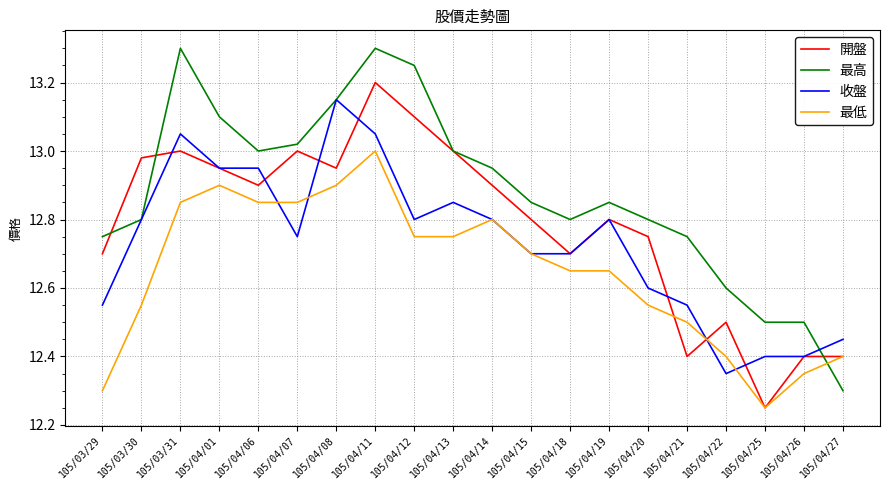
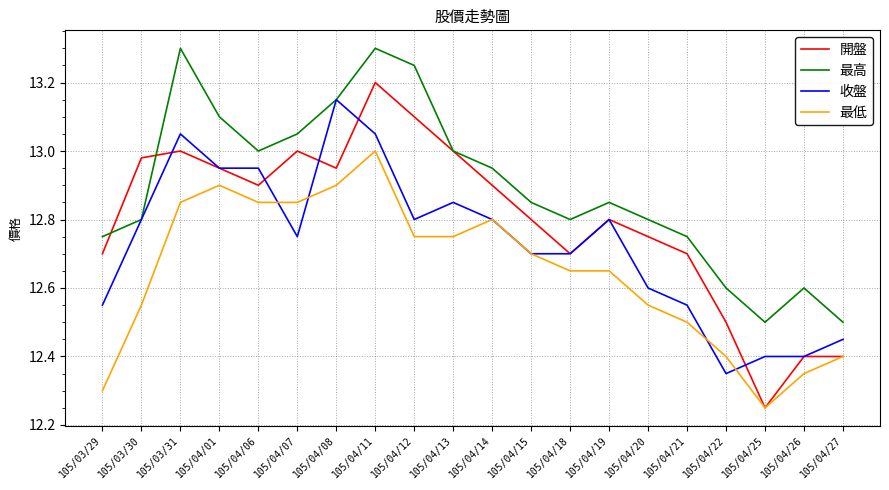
最高, 105/04/07: 13.02 -> 13.05
開盤, 105/04/21: 12.4 -> 12.7
最高, 105/04/26: 12.5 -> 12.6
最高, 105/04/27: 12.3 -> 12.5
